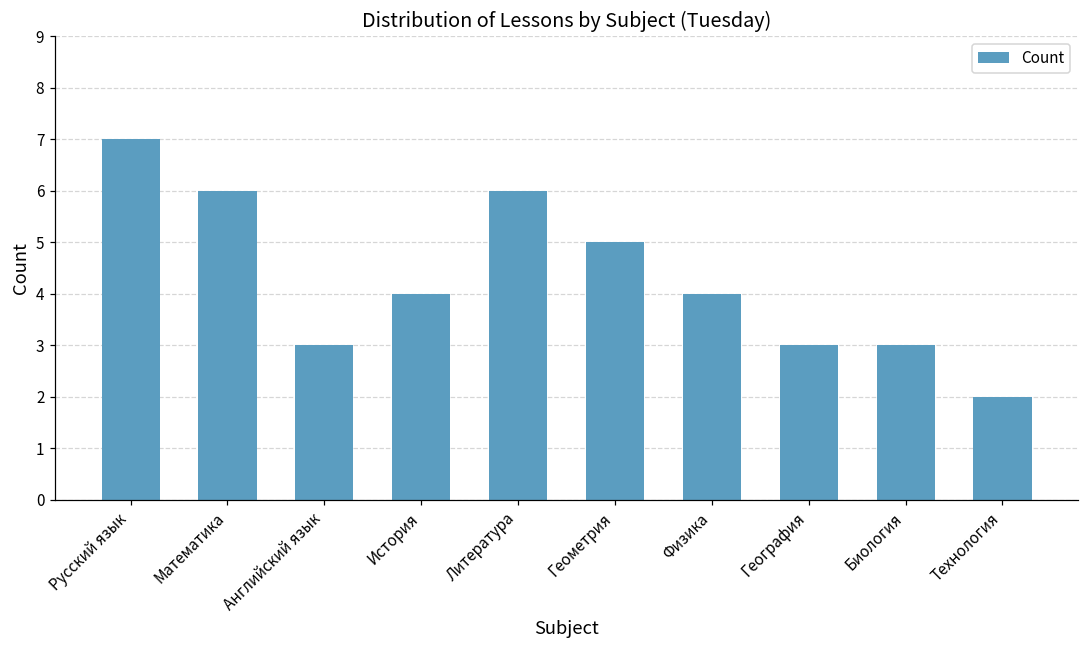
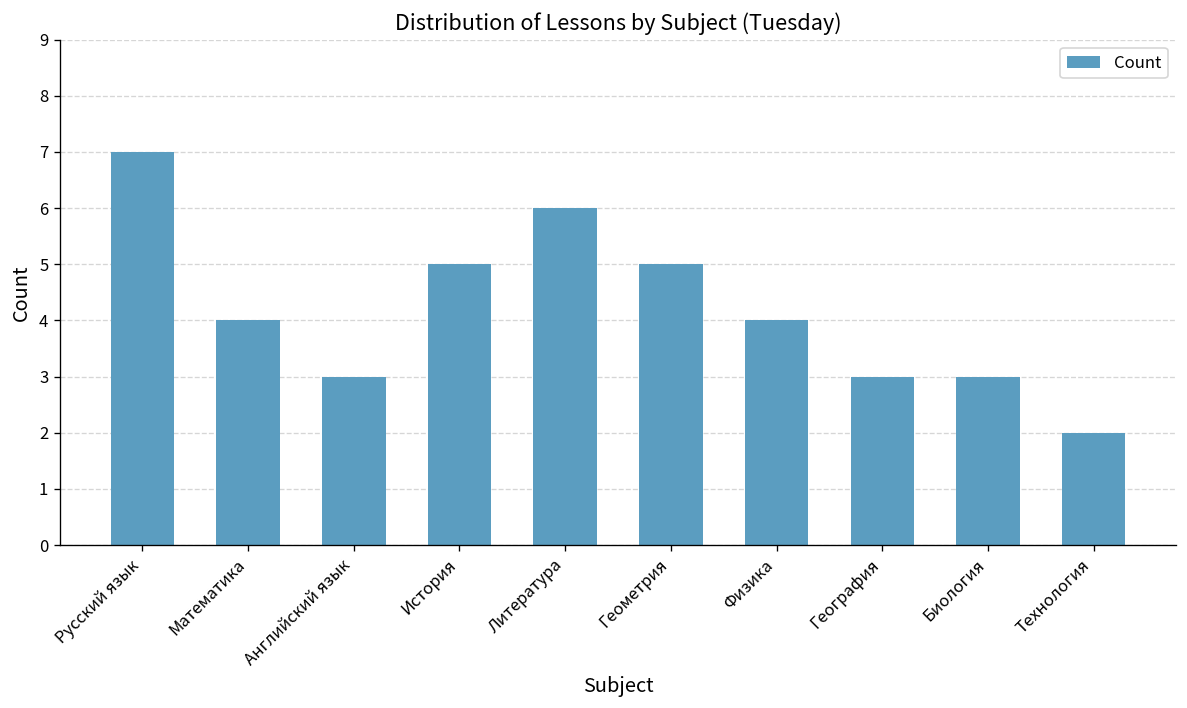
Математика: 6 -> 4
История: 4 -> 5
